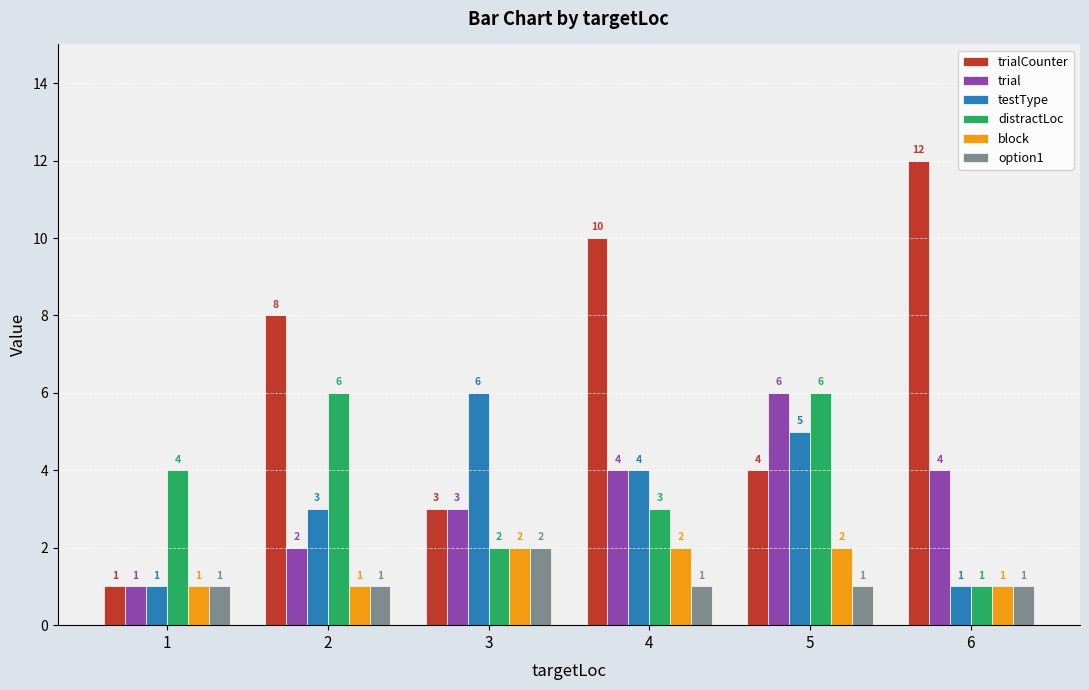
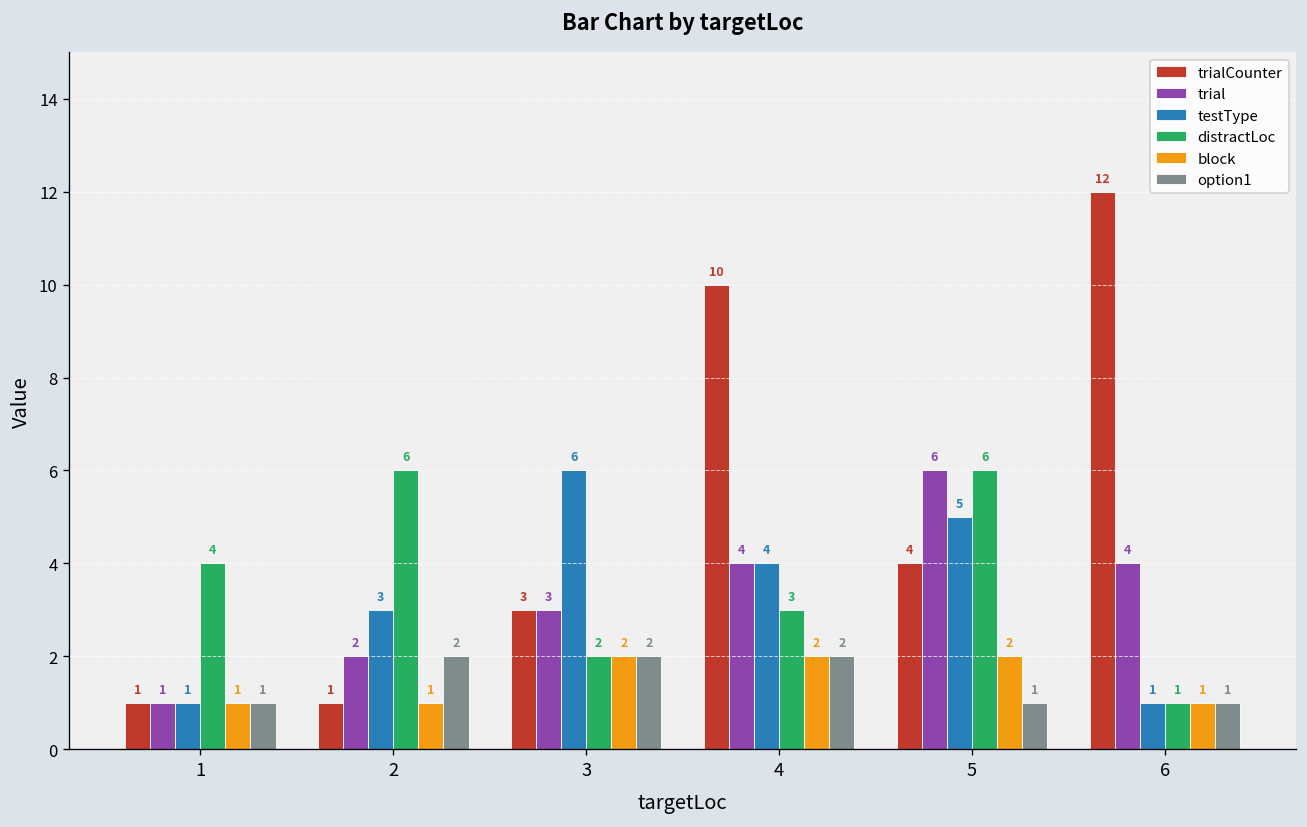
trialCounter, 2: 8 -> 1
option1, 2: 1 -> 2
option1, 4: 1 -> 2
